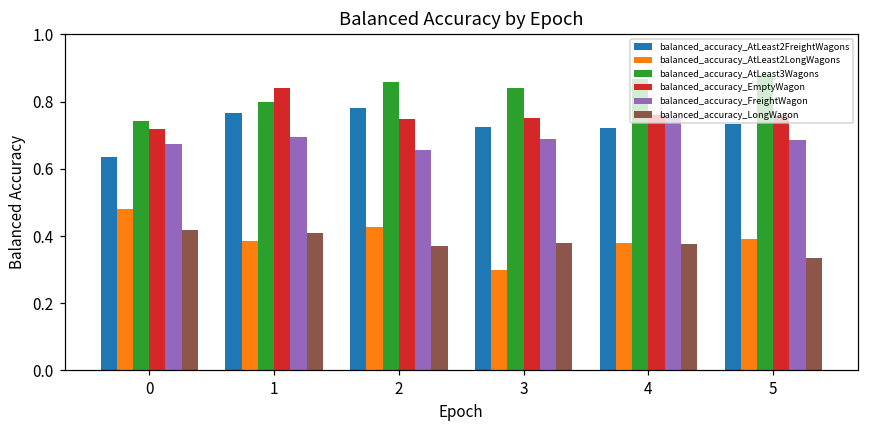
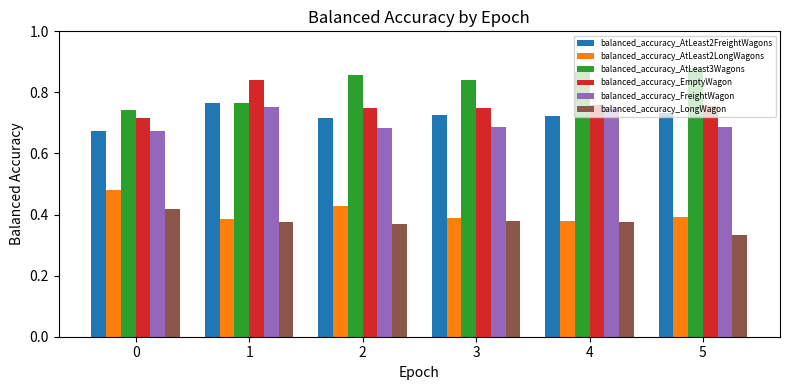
balanced_accuracy_AtLeast2FreightWagons, 0: 0.64 -> 0.67
balanced_accuracy_AtLeast3Wagons, 1: 0.80 -> 0.76
balanced_accuracy_FreightWagon, 1: 0.69 -> 0.75
balanced_accuracy_LongWagon, 1: 0.41 -> 0.37
balanced_accuracy_AtLeast2FreightWagons, 2: 0.78 -> 0.72
balanced_accuracy_FreightWagon, 2: 0.66 -> 0.68
balanced_accuracy_AtLeast2LongWagons, 3: 0.30 -> 0.39
